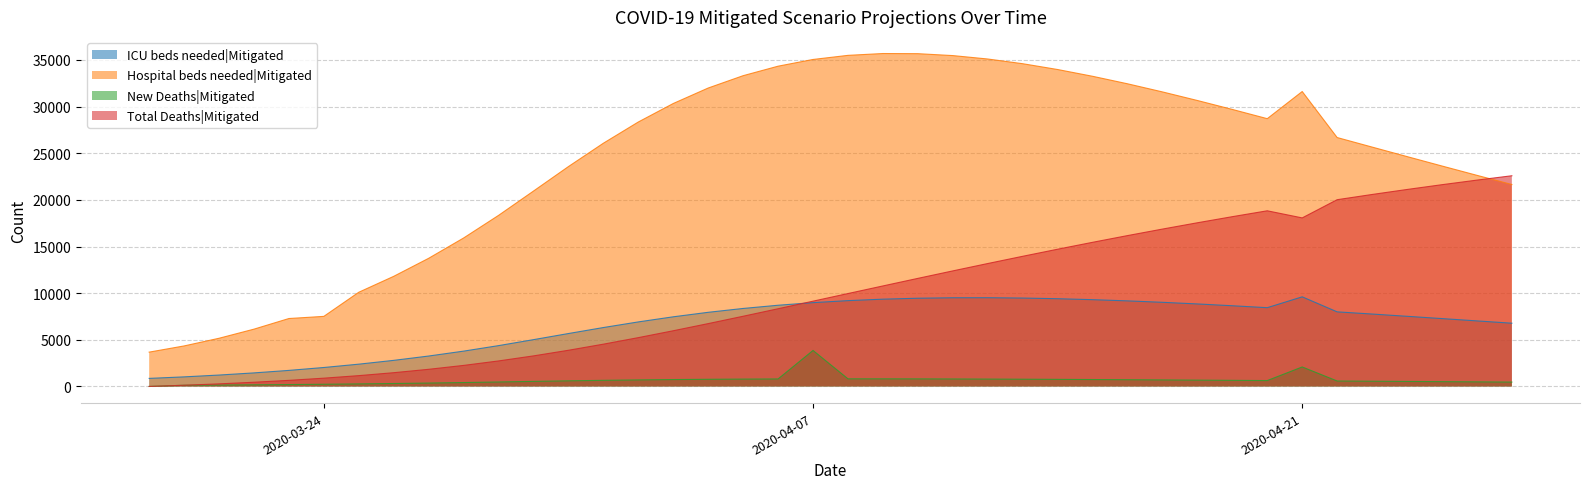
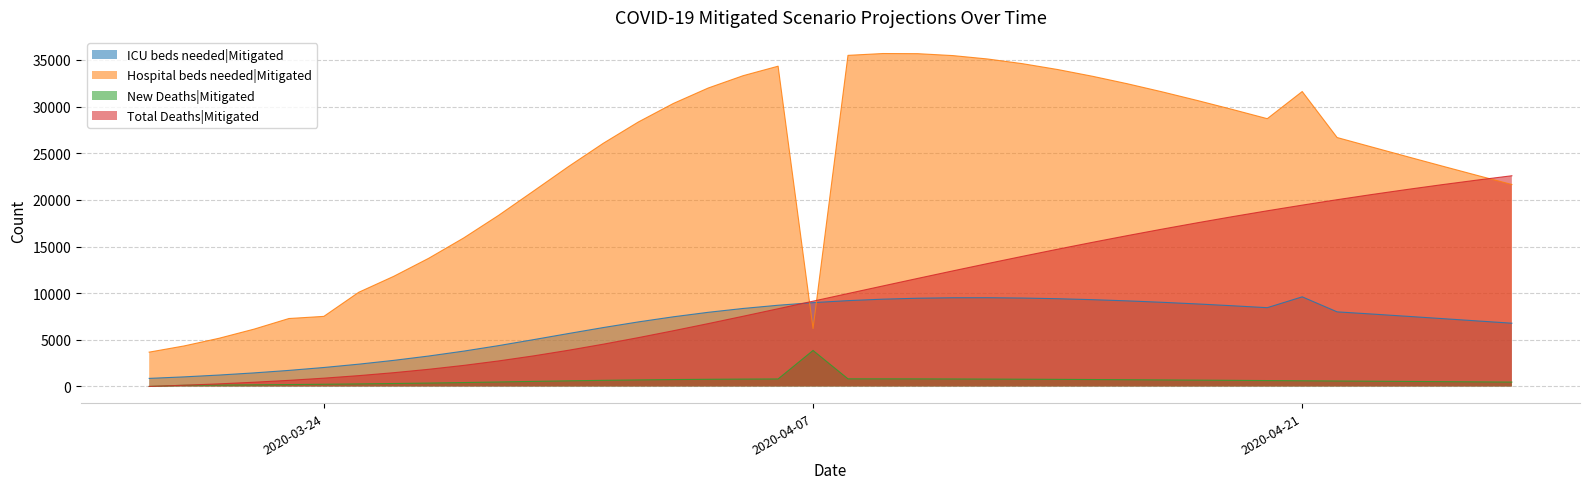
Hospital beds needed|Mitigated, 2020-04-07: 35000 -> 6000
New Deaths|Mitigated, 2020-04-21: 2000 -> 1000
Total Deaths|Mitigated, 2020-04-21: 18000 -> 19000
